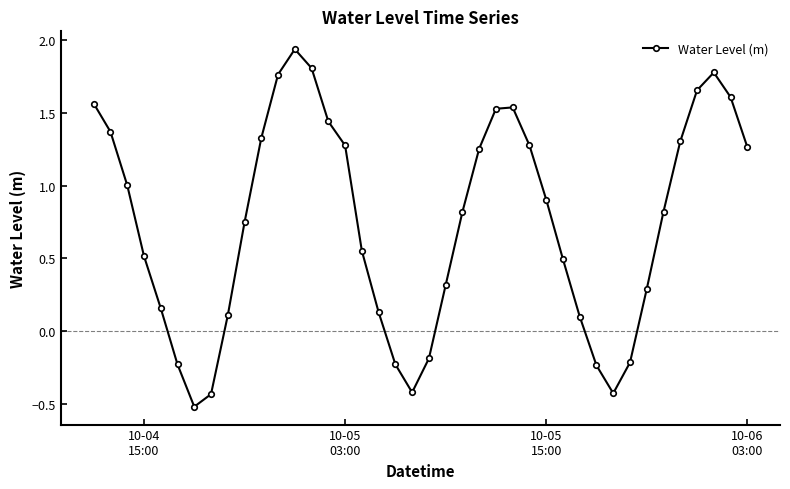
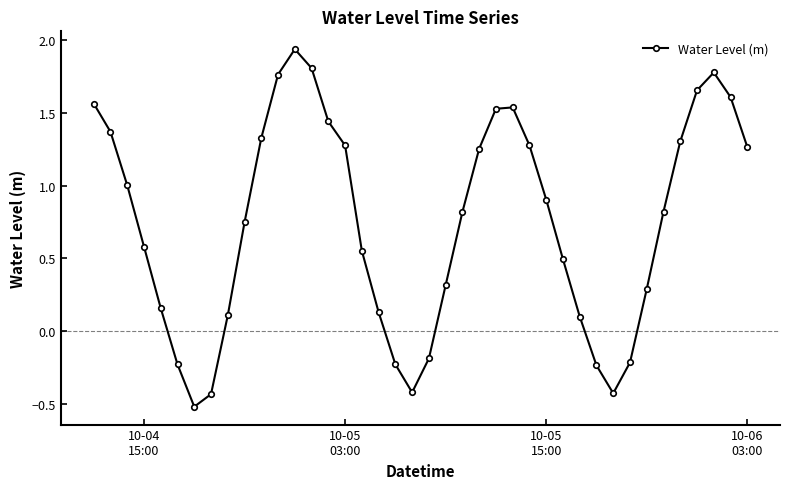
10-04 15:00: 0.52 -> 0.58
